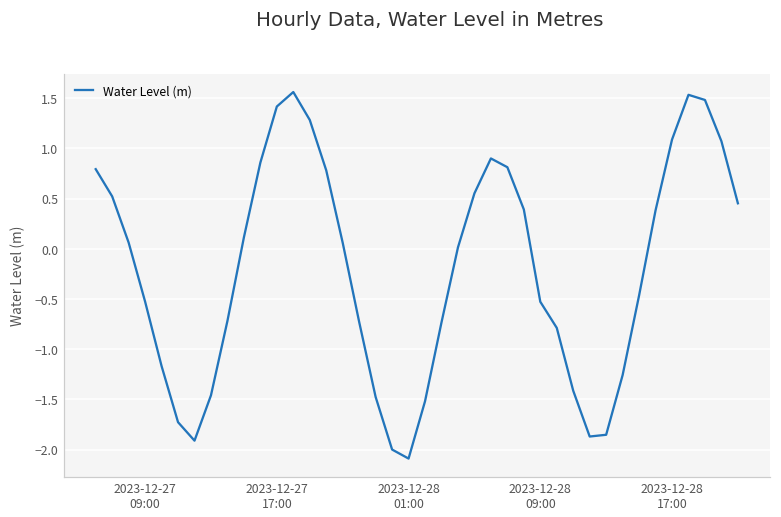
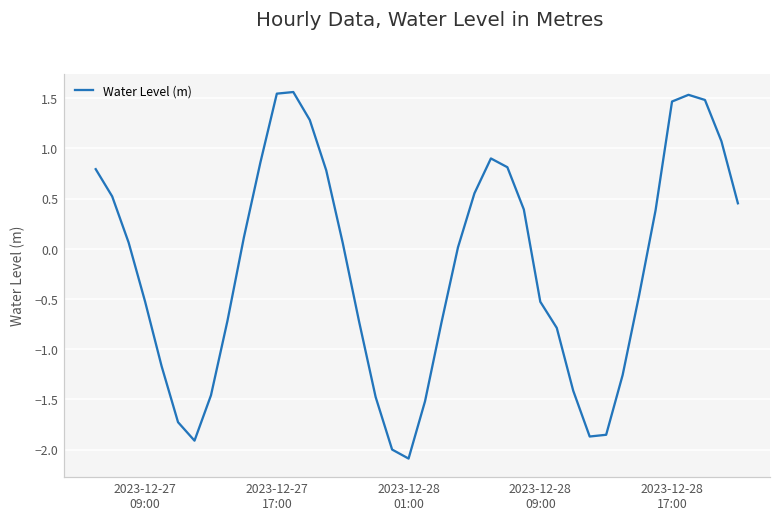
2023-12-27 17:00: 1.4 -> 1.5
2023-12-28 17:00: 1.1 -> 1.5
